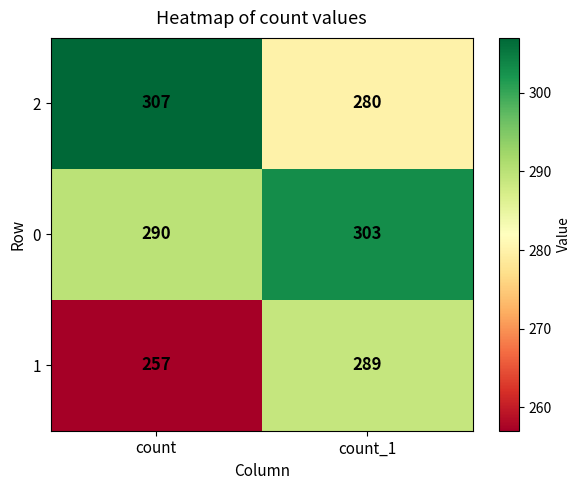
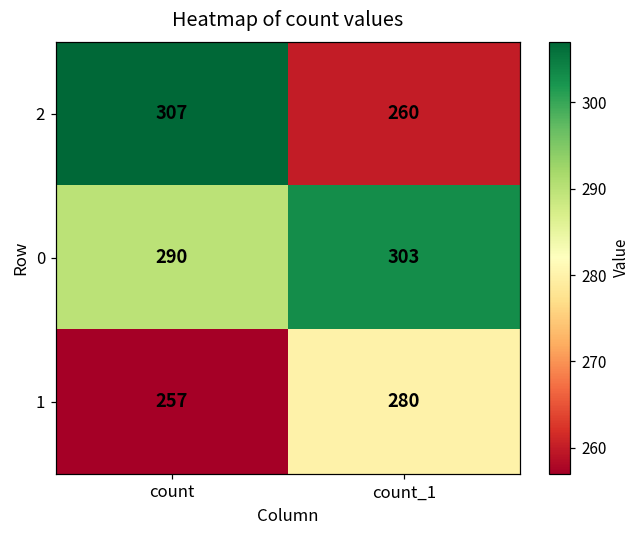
2, count_1: 280 -> 260
1, count_1: 289 -> 280
